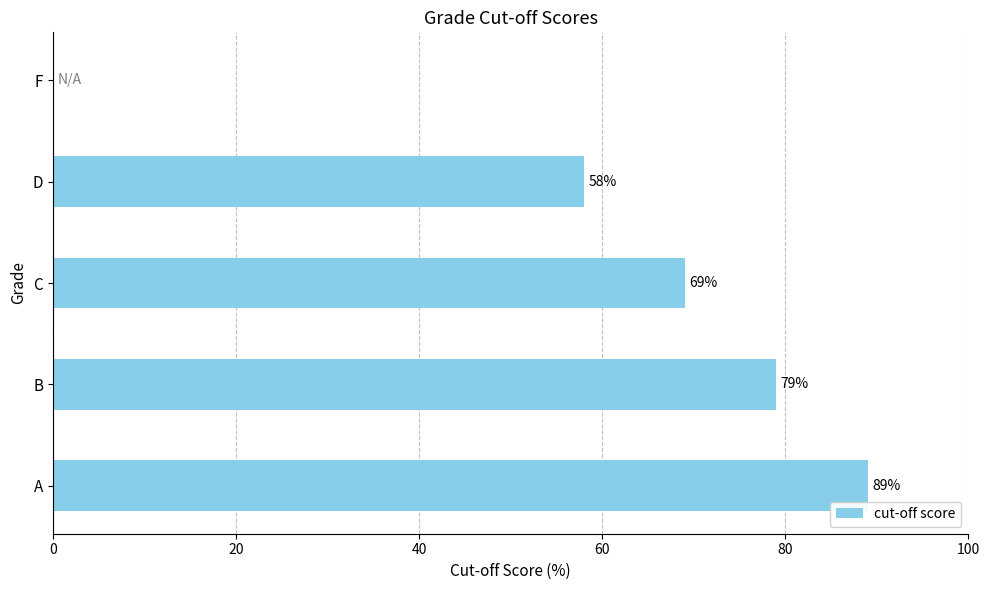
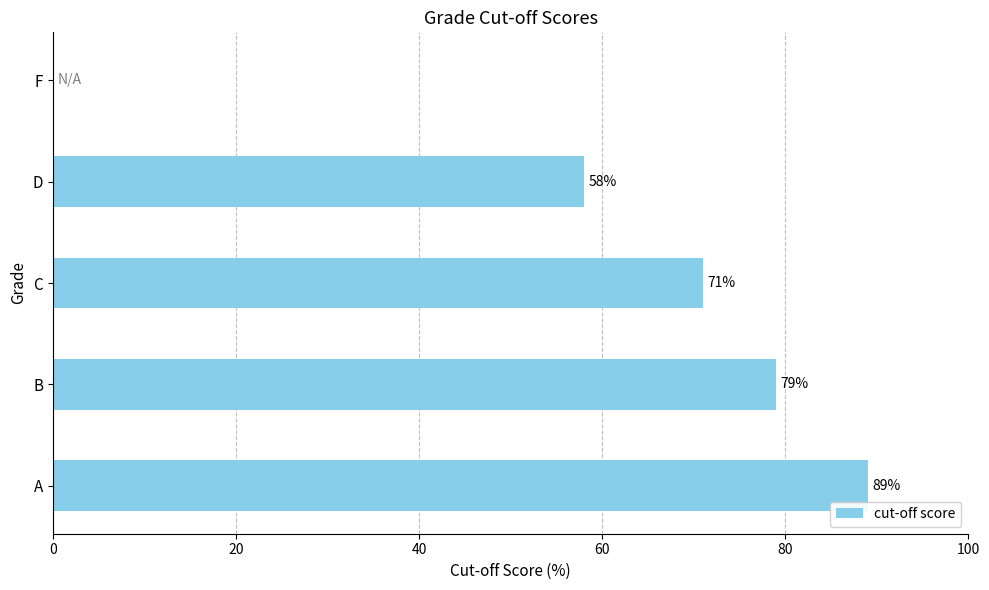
C: 69% -> 71%
